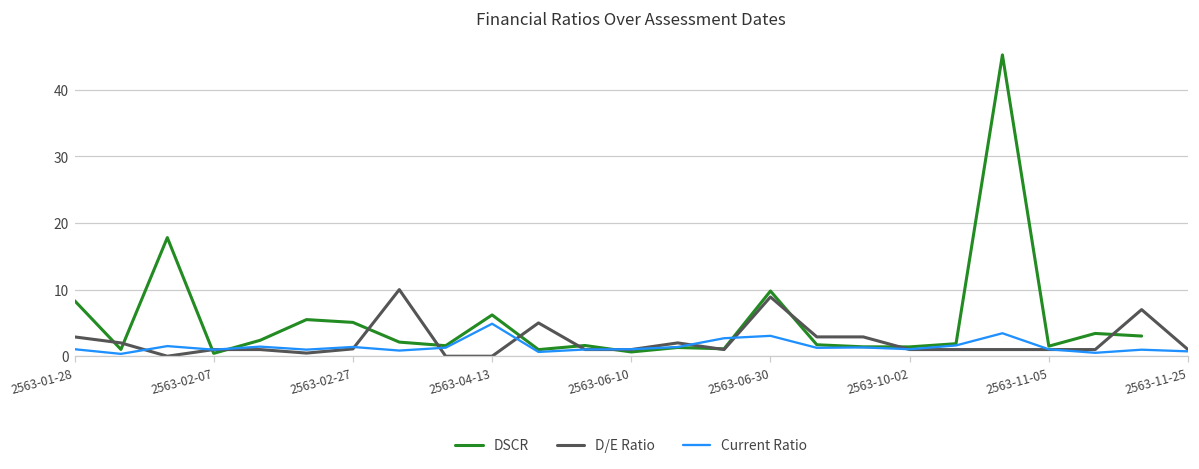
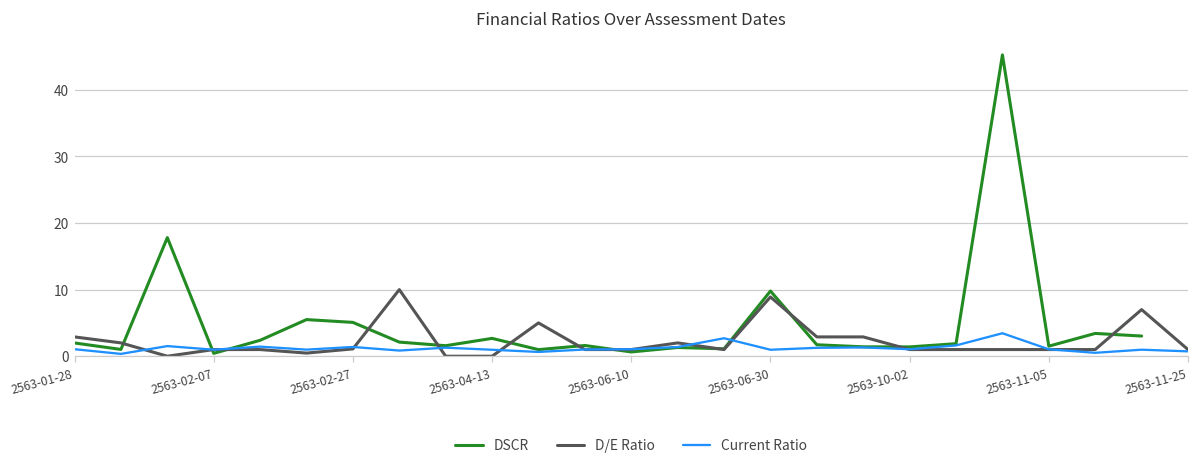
DSCR, 2563-01-28: 8 -> 2
DSCR, 2563-04-13: 6 -> 3
Current Ratio, 2563-04-13: 5 -> 1
Current Ratio, 2563-06-30: 3 -> 1
